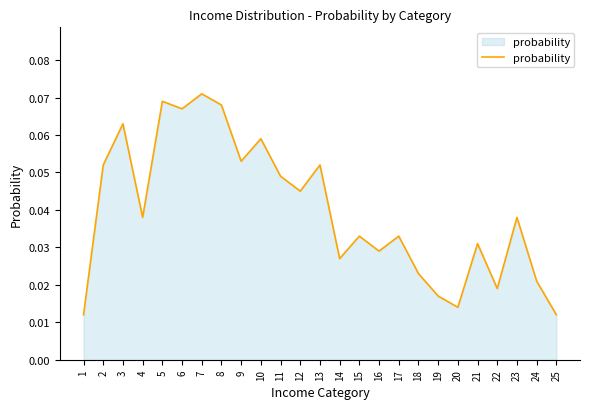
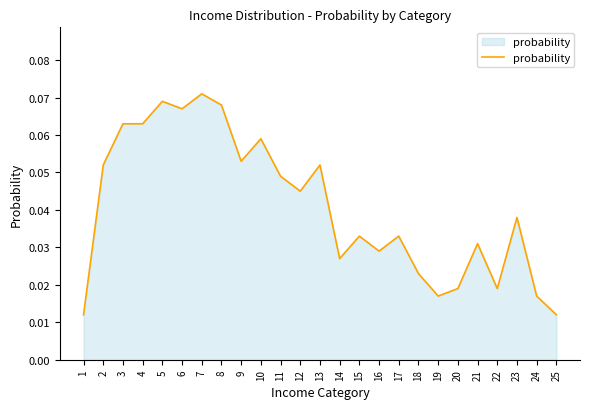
4: 0.038 -> 0.063
20: 0.014 -> 0.019
24: 0.021 -> 0.017
